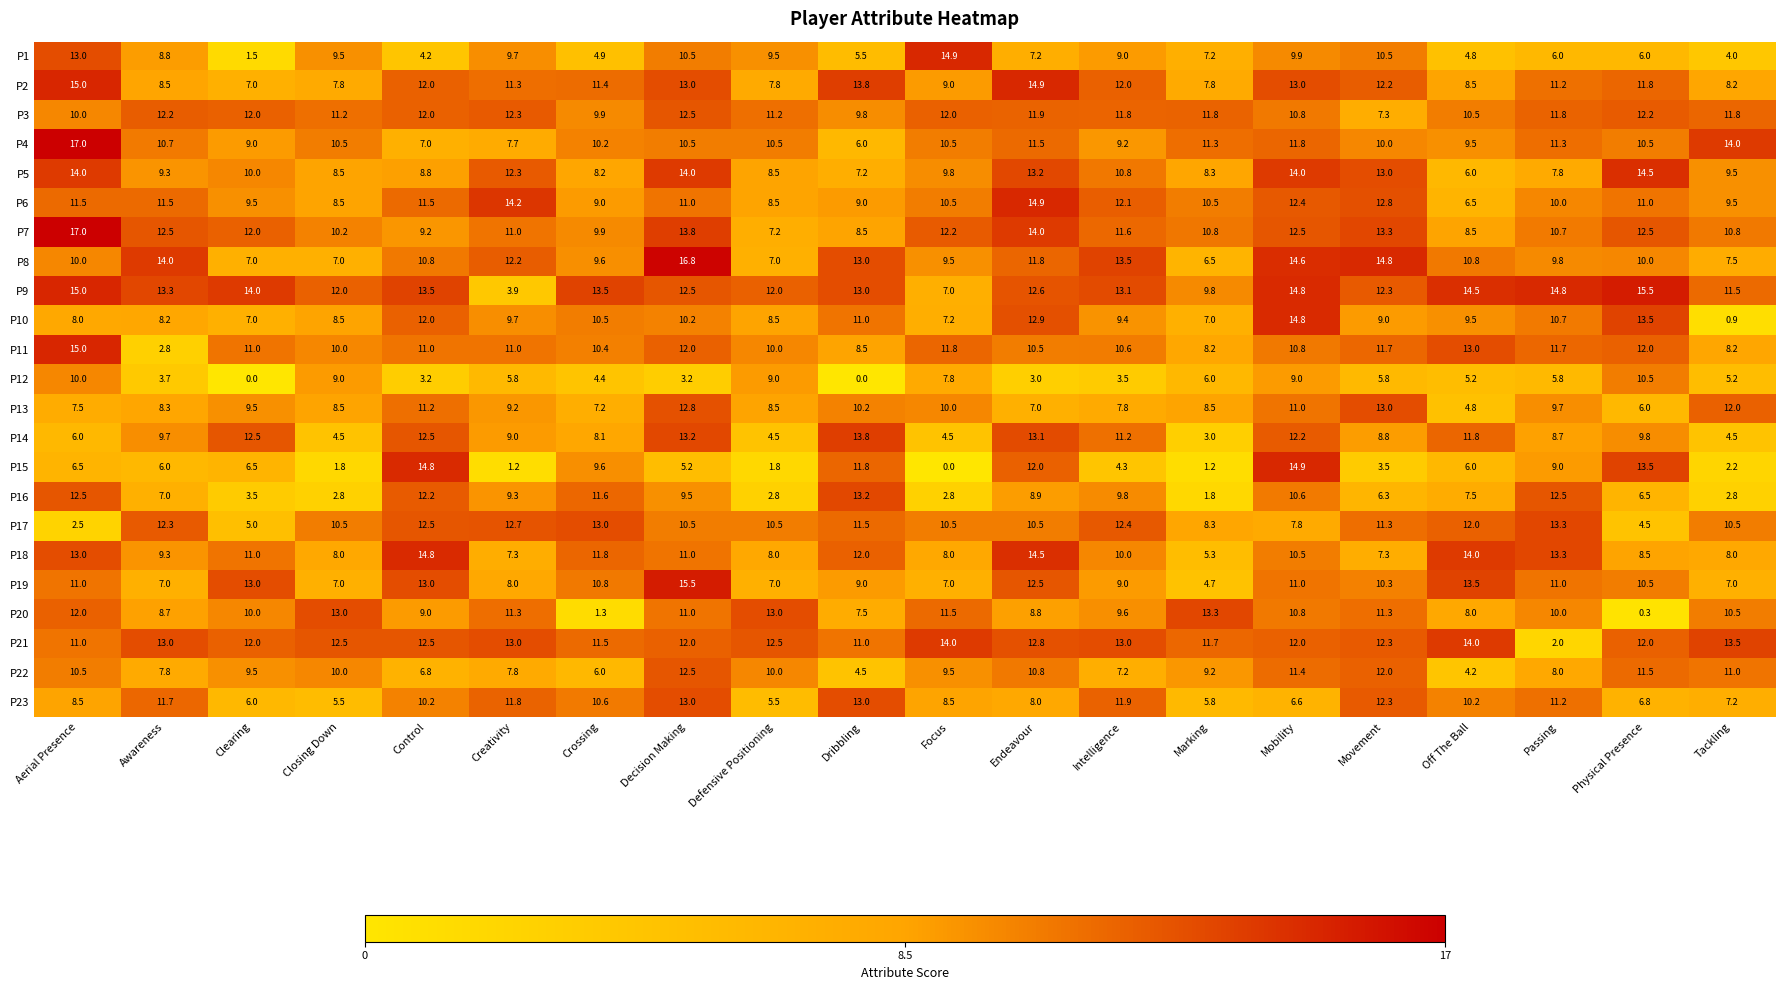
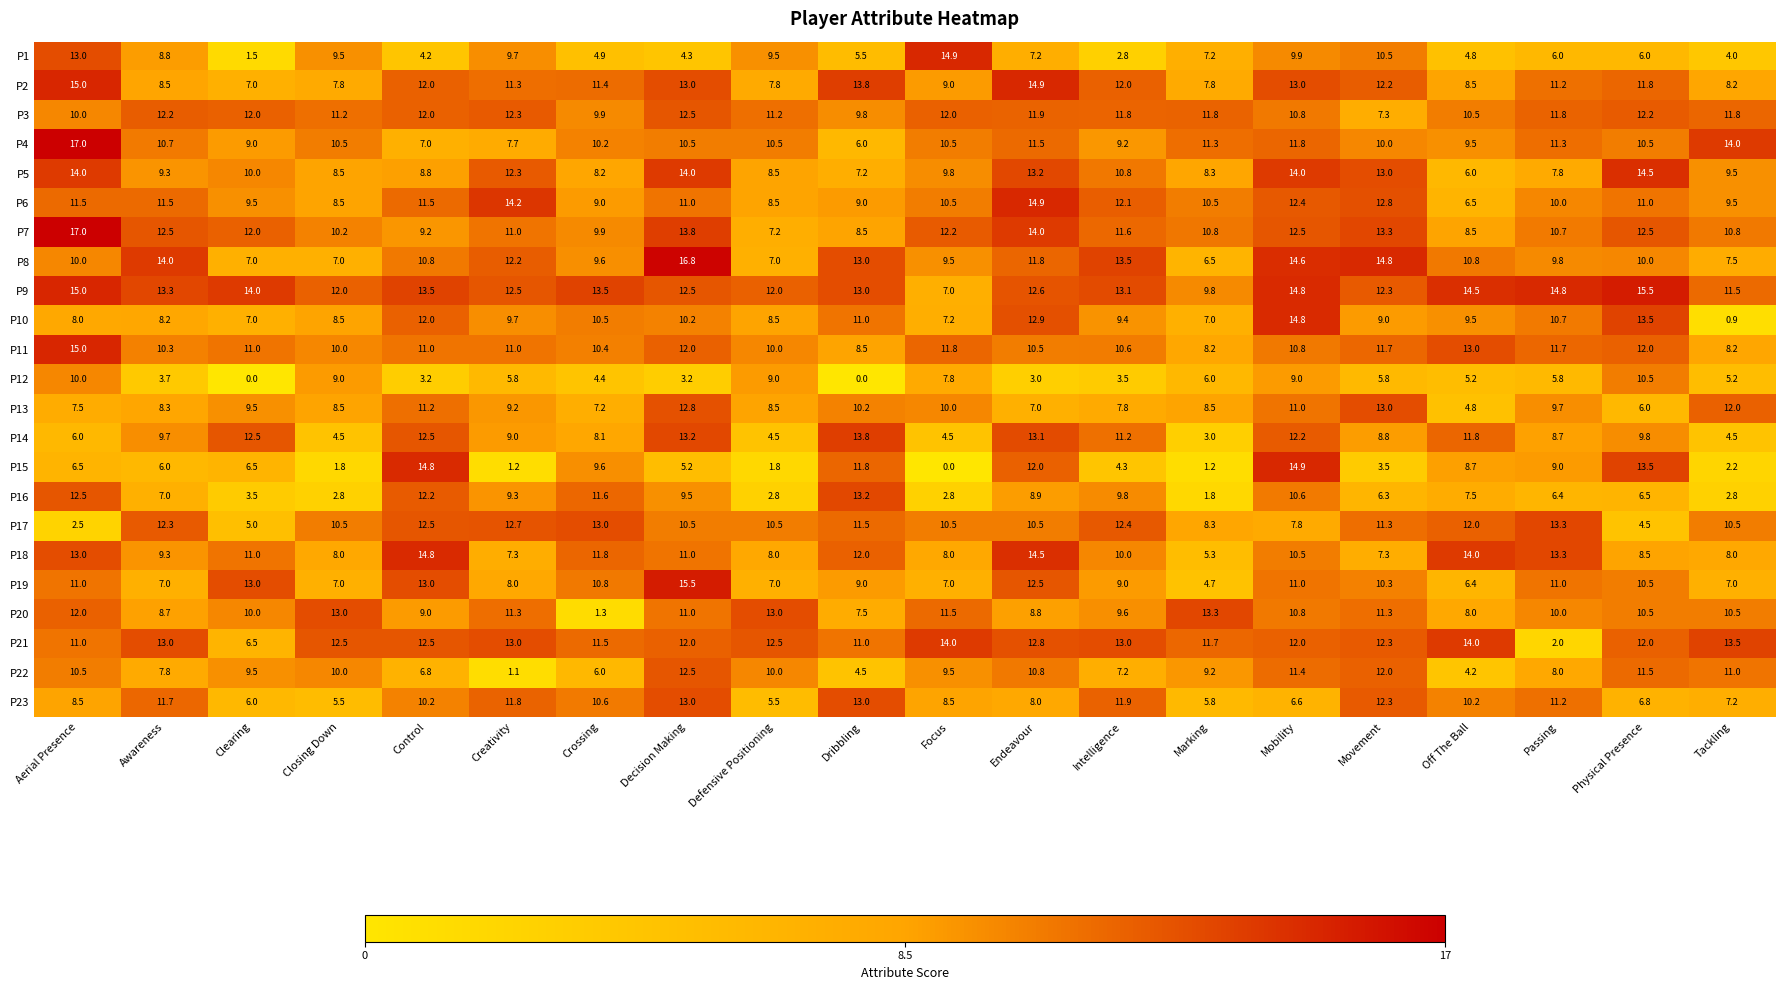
P1, Decision Making: 10.5 -> 4.3
P1, Intelligence: 9.0 -> 2.8
P9, Creativity: 3.9 -> 12.5
P11, Awareness: 2.8 -> 10.3
P15, Off The Ball: 6.0 -> 8.7
P16, Passing: 12.5 -> 6.4
P19, Off The Ball: 13.5 -> 6.4
P20, Physical Presence: 0.3 -> 10.5
P21, Clearing: 12.0 -> 6.5
P22, Creativity: 7.8 -> 1.1
